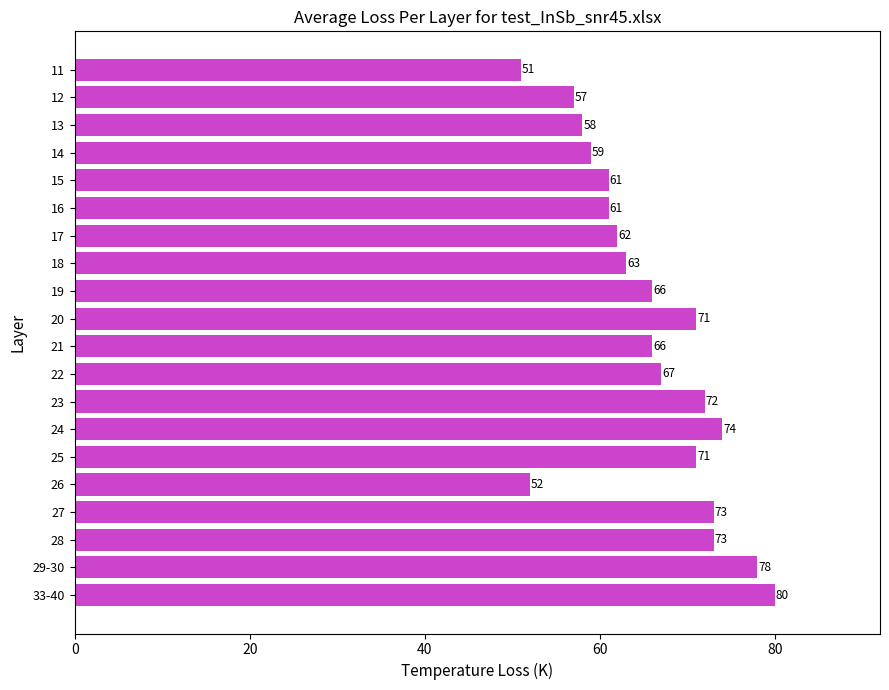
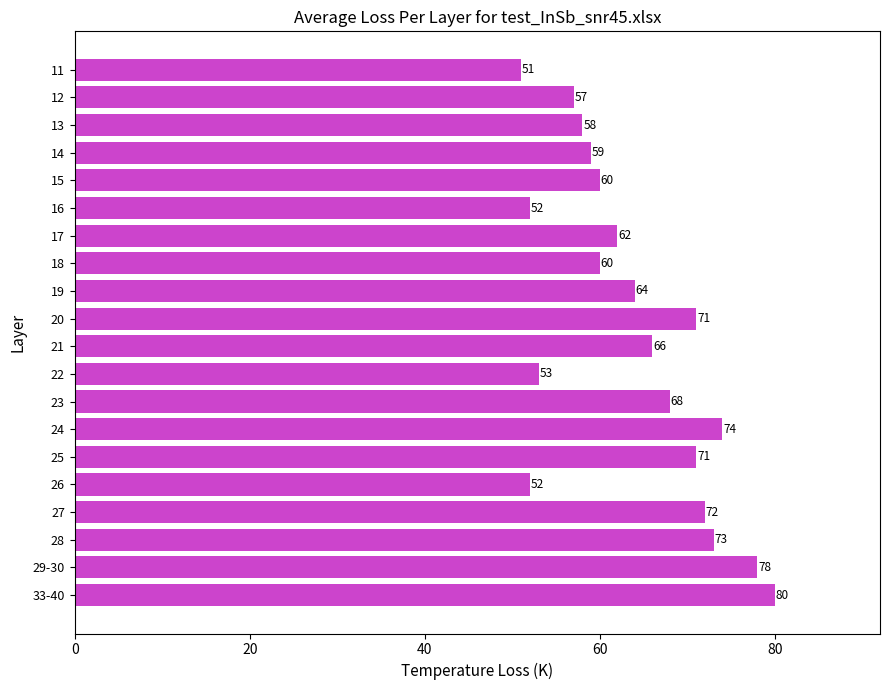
15: 61 -> 60
16: 61 -> 52
18: 63 -> 60
19: 66 -> 64
22: 67 -> 53
23: 72 -> 68
27: 73 -> 72
